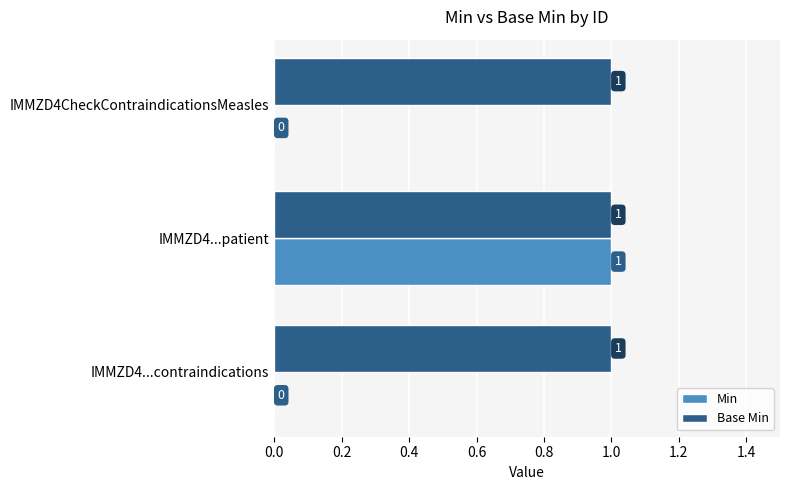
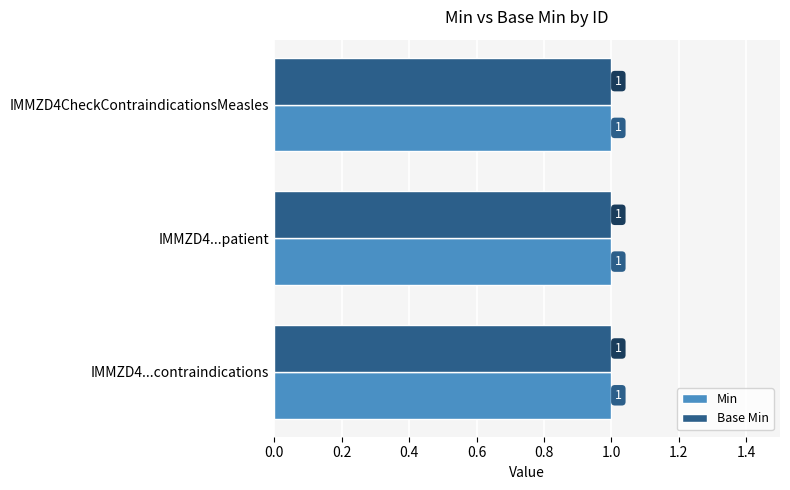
Min, IMMZD4CheckContraindicationsMeasles: 0 -> 1
Min, IMMZD4...contraindications: 0 -> 1
